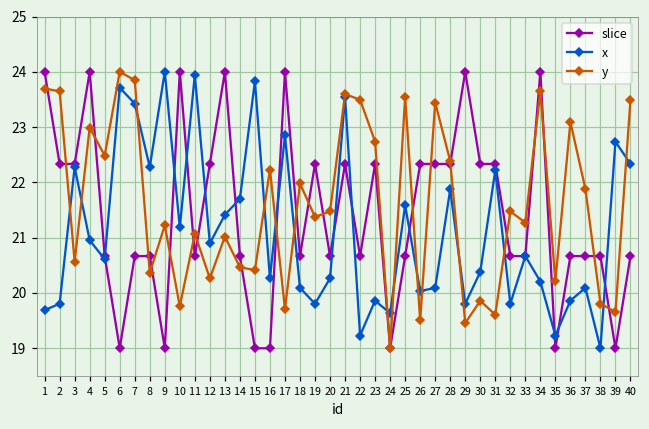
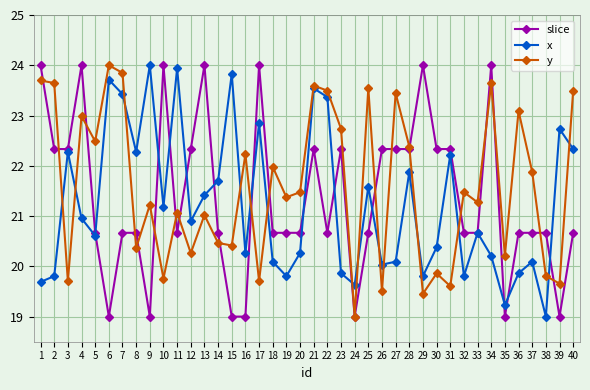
y, 3: 20.6 -> 19.7
slice, 19: 22.3 -> 20.7
x, 22: 19.2 -> 23.4
